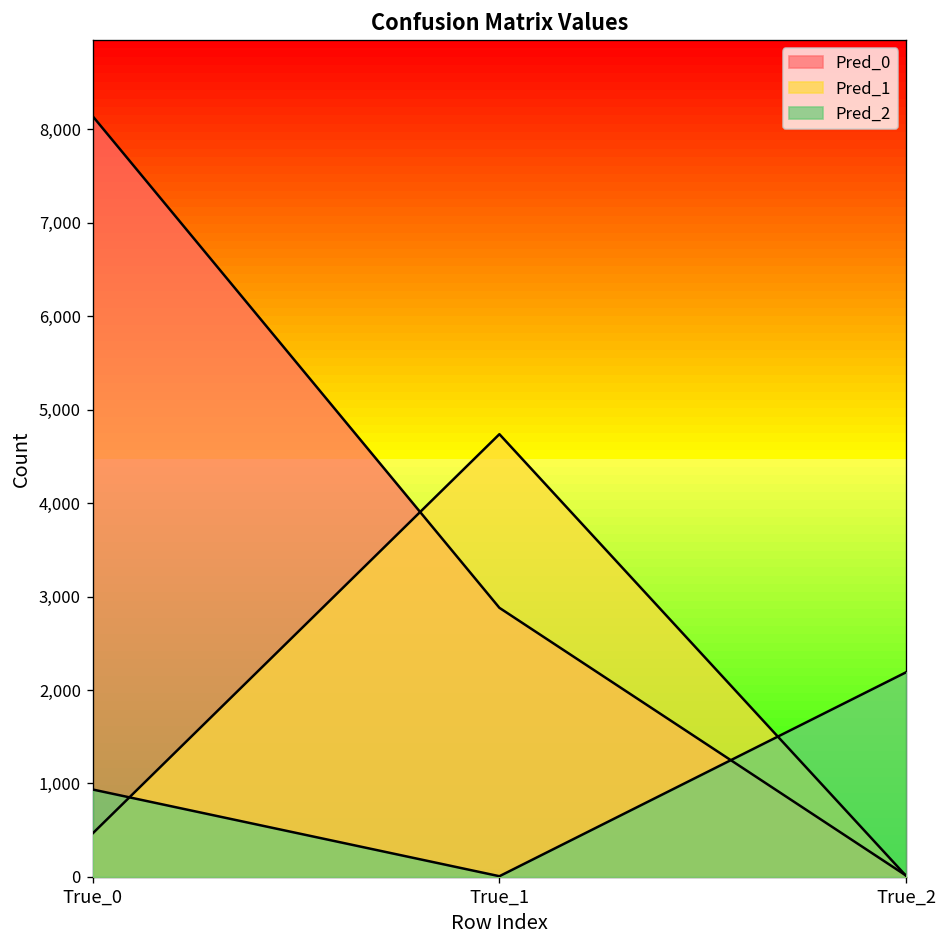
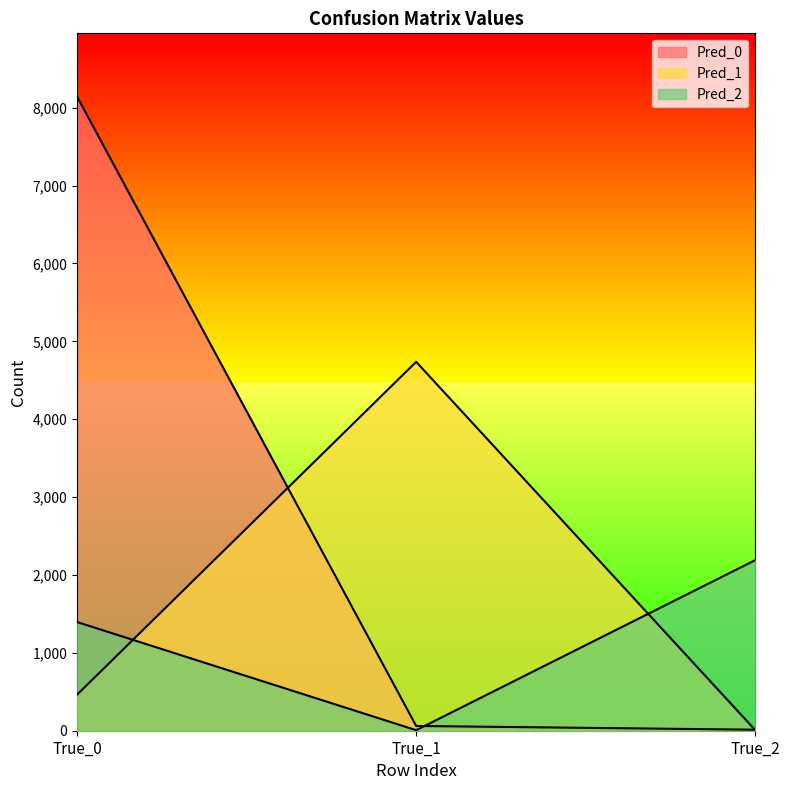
Pred_2, True_0: 900 -> 1,400
Pred_0, True_1: 2,900 -> 100
